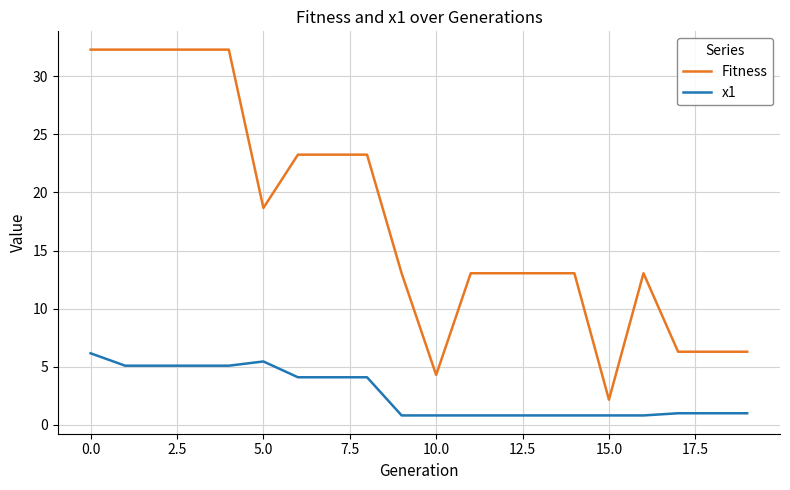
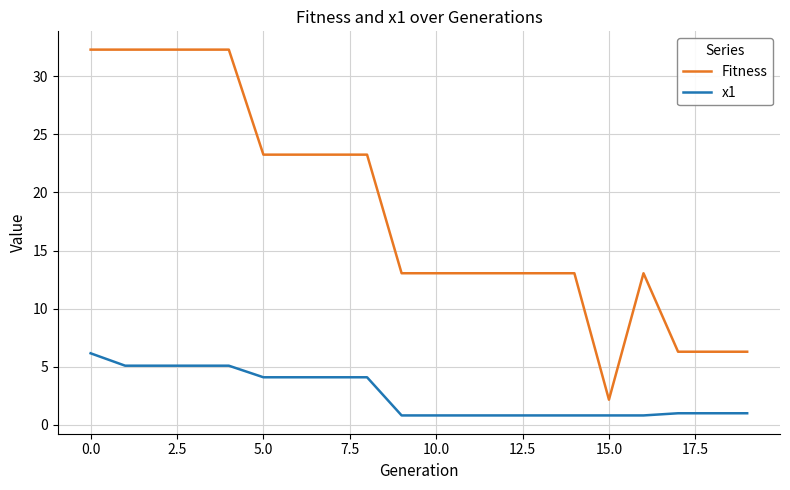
Fitness, 5.0: 18.7 -> 23.3
x1, 5.0: 5.4 -> 4.1
Fitness, 10.0: 4.3 -> 13.0
